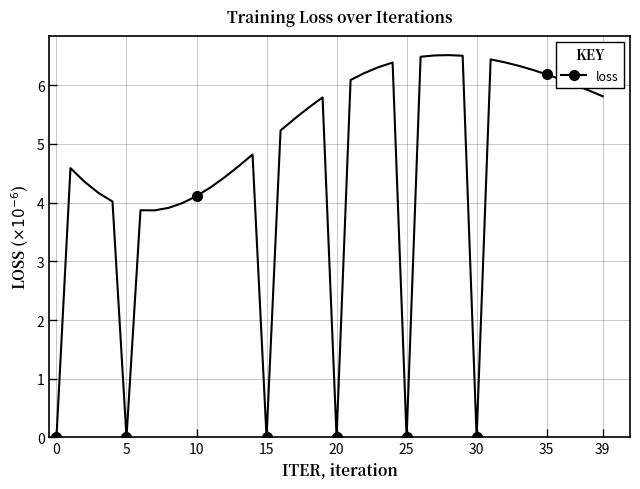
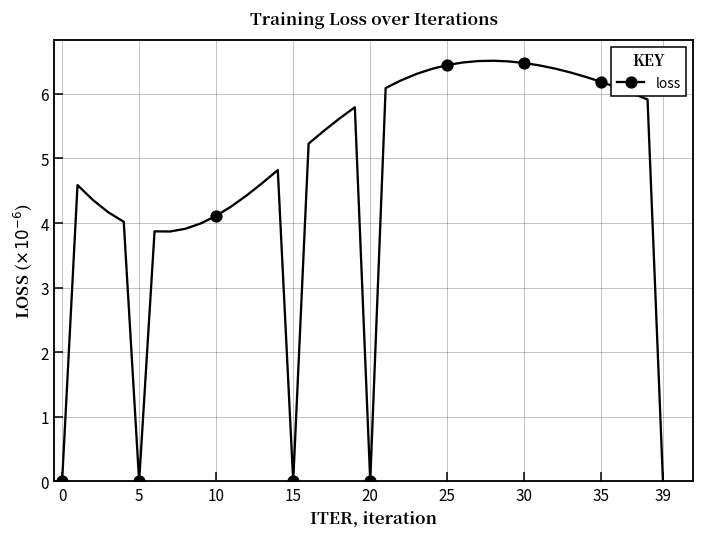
25: 0.0 -> 6.4
30: 0.0 -> 6.5
39: 5.8 -> 0.0
